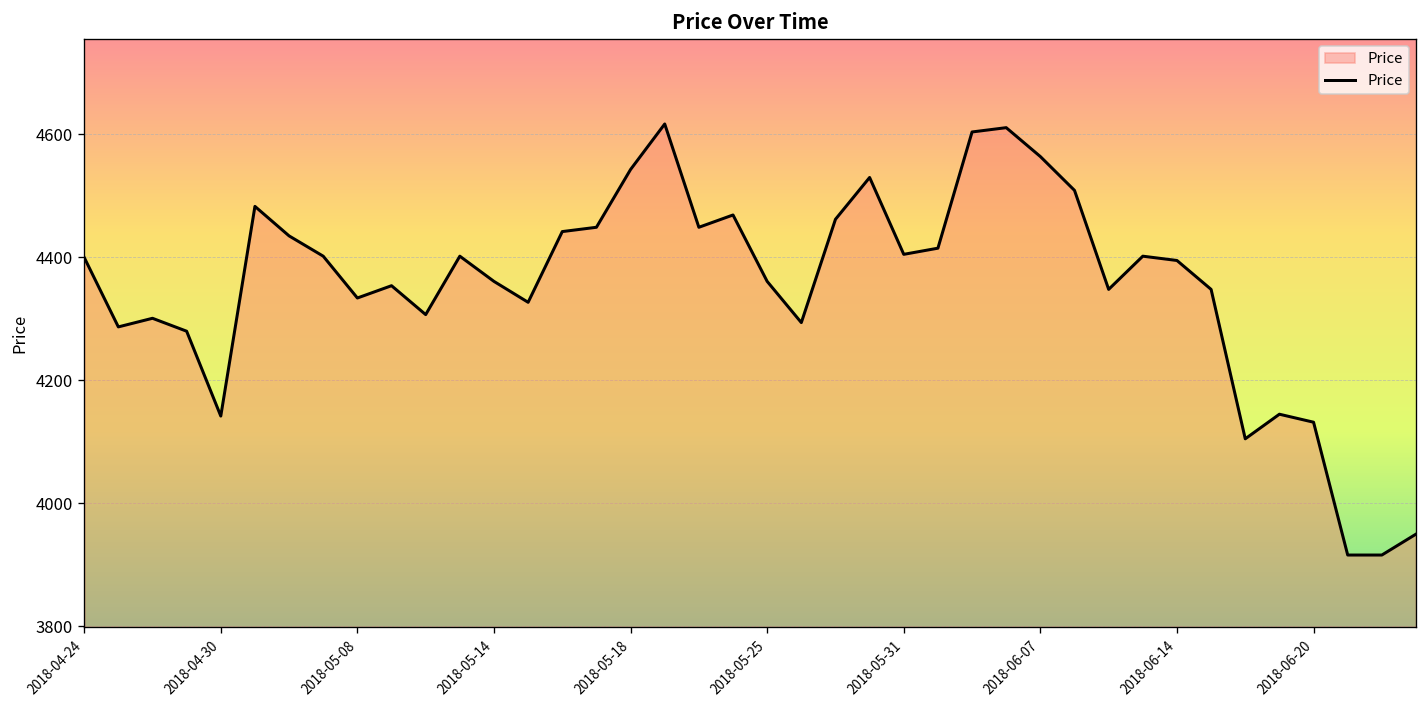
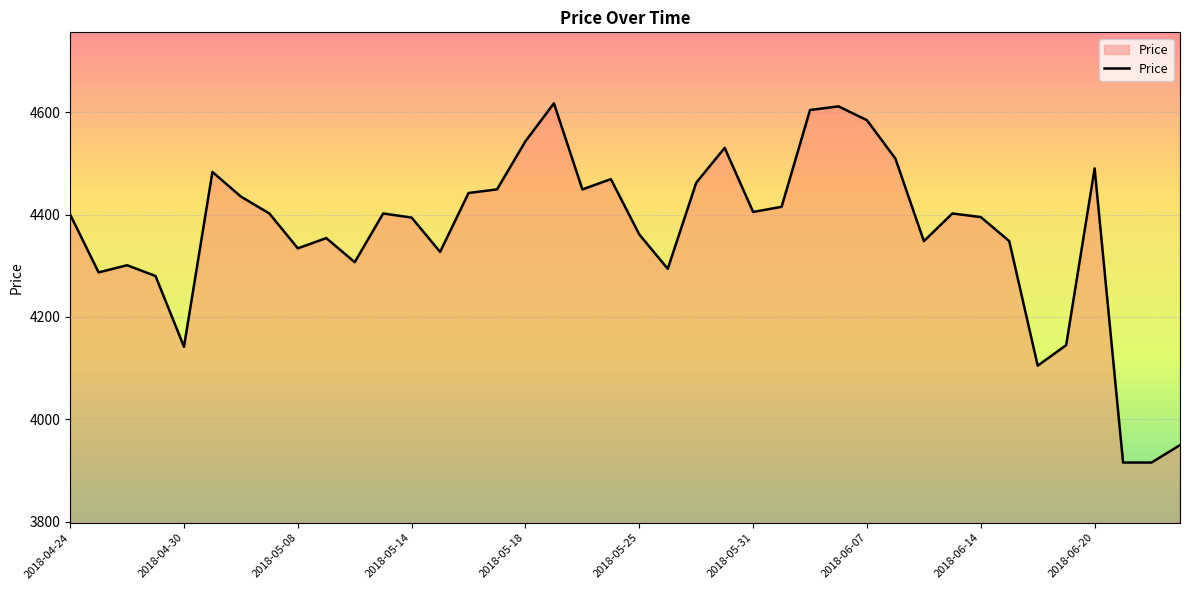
2018-05-14: 4360 -> 4390
2018-06-07: 4560 -> 4580
2018-06-20: 4130 -> 4490
